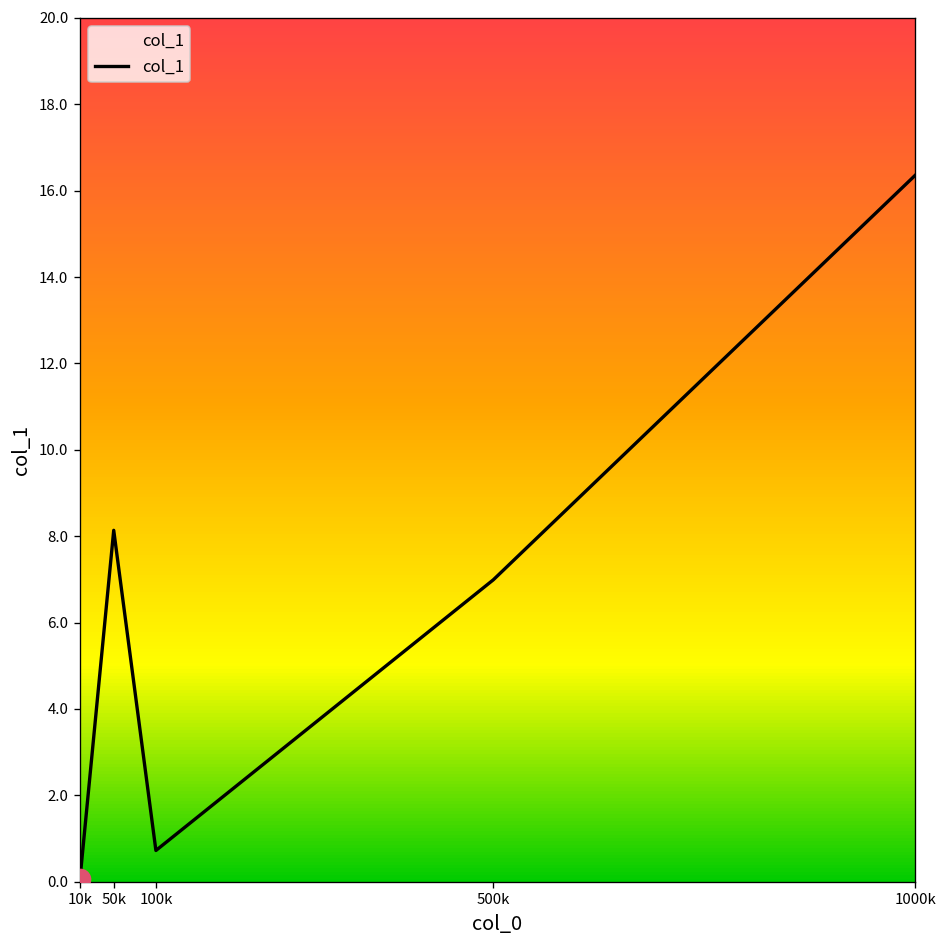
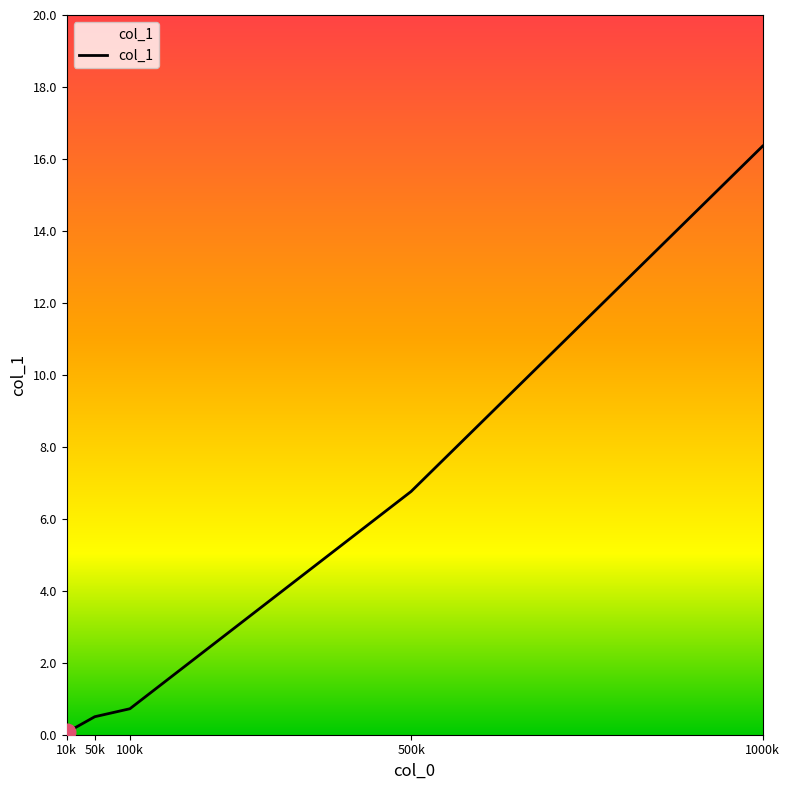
col_1, 50k: 8.1 -> 0.5
col_1, 500k: 7.0 -> 6.8
